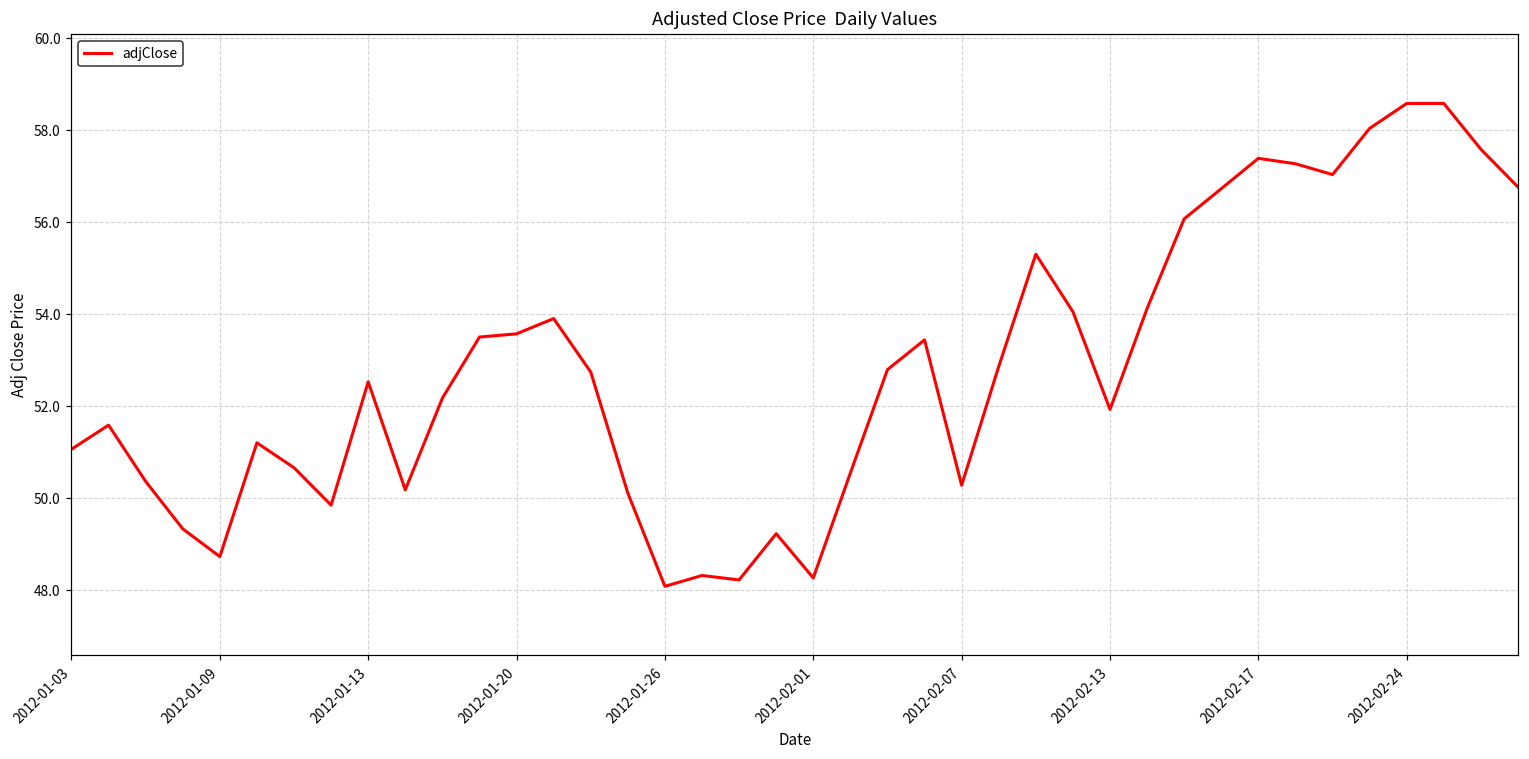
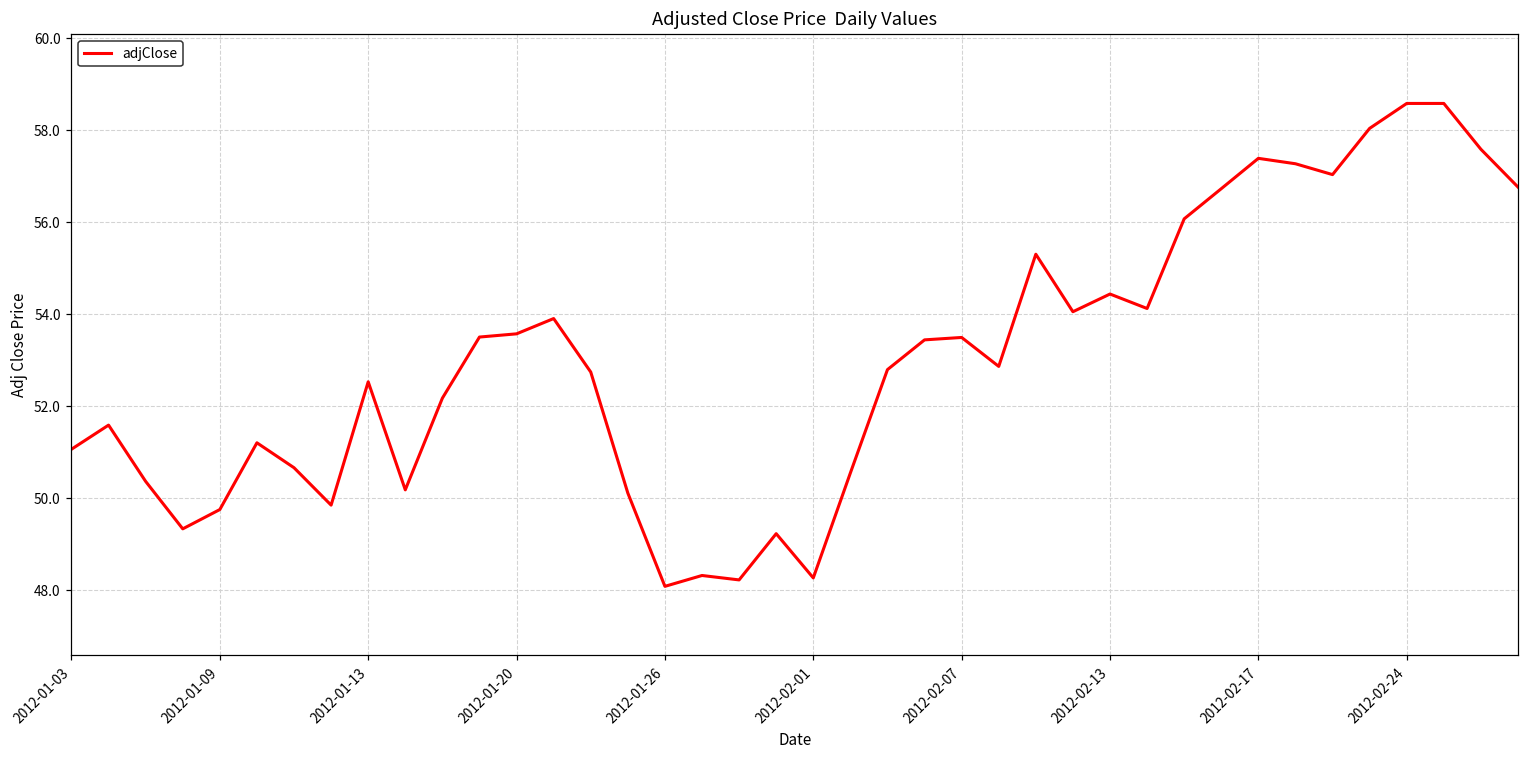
2012-01-09: 48.7 -> 49.8
2012-02-07: 50.3 -> 53.5
2012-02-13: 51.9 -> 54.4
